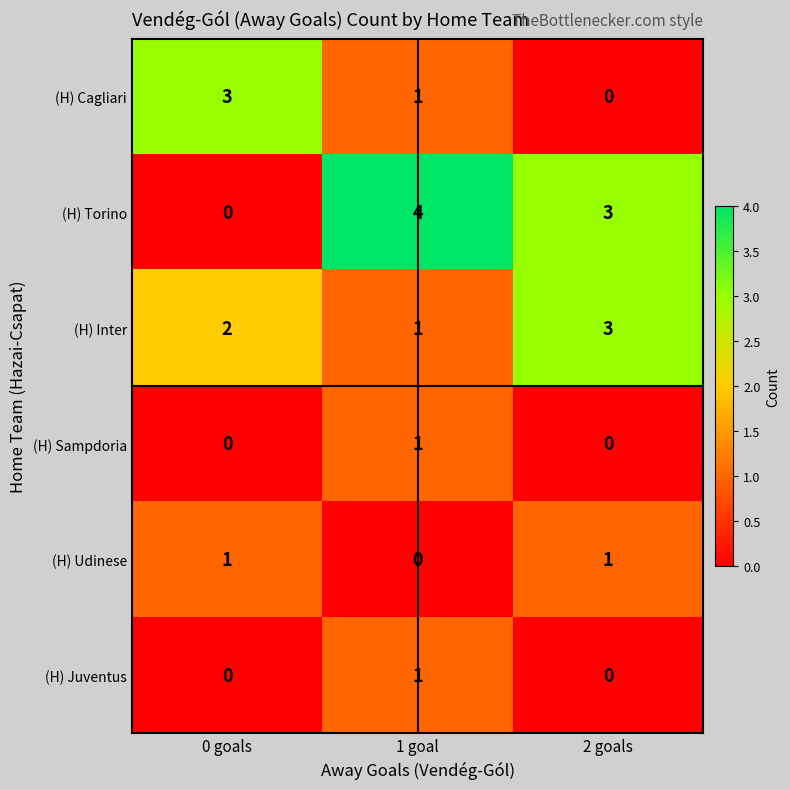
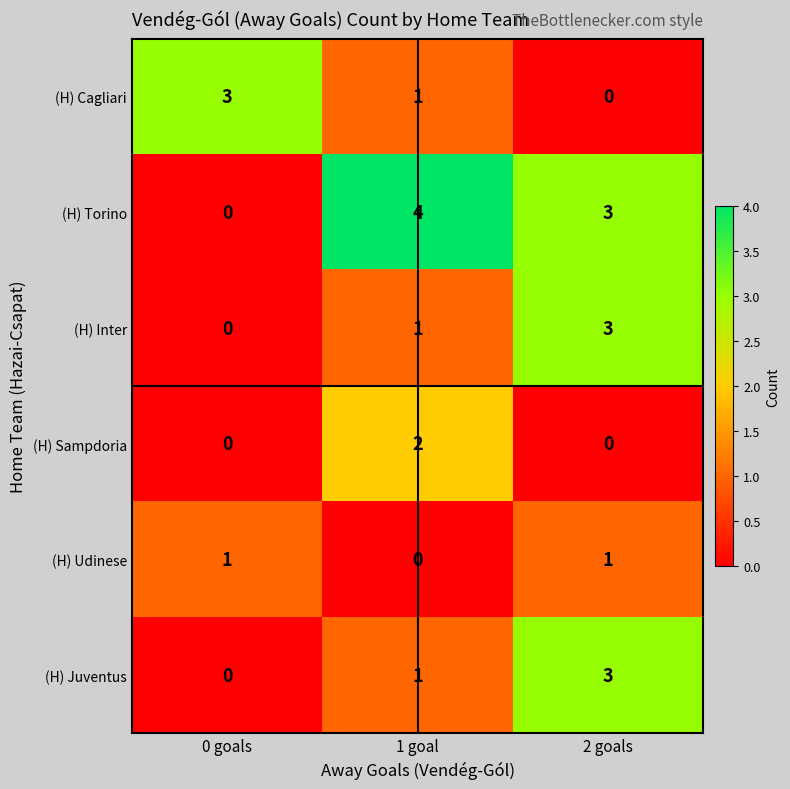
(H) Inter, 0 goals: 2 -> 0
(H) Sampdoria, 1 goal: 1 -> 2
(H) Juventus, 2 goals: 0 -> 3
